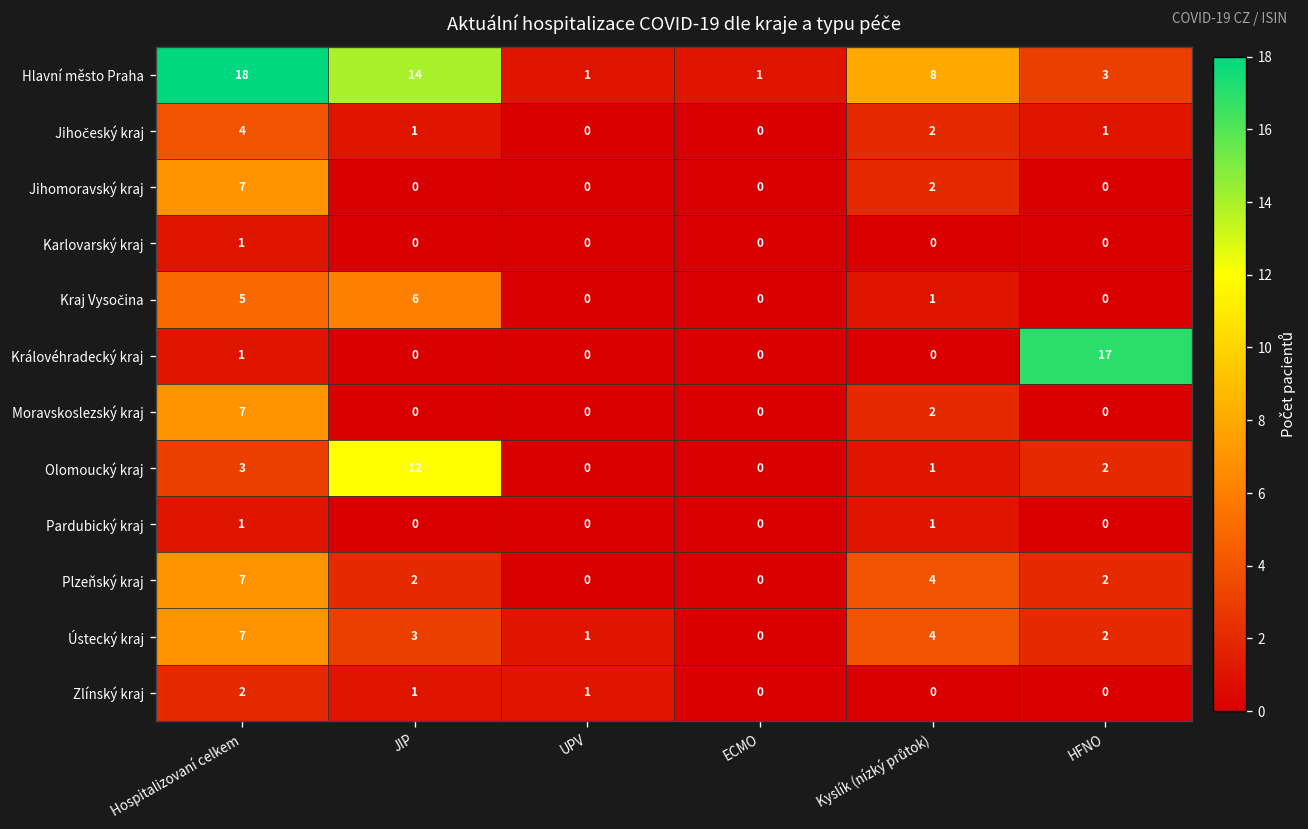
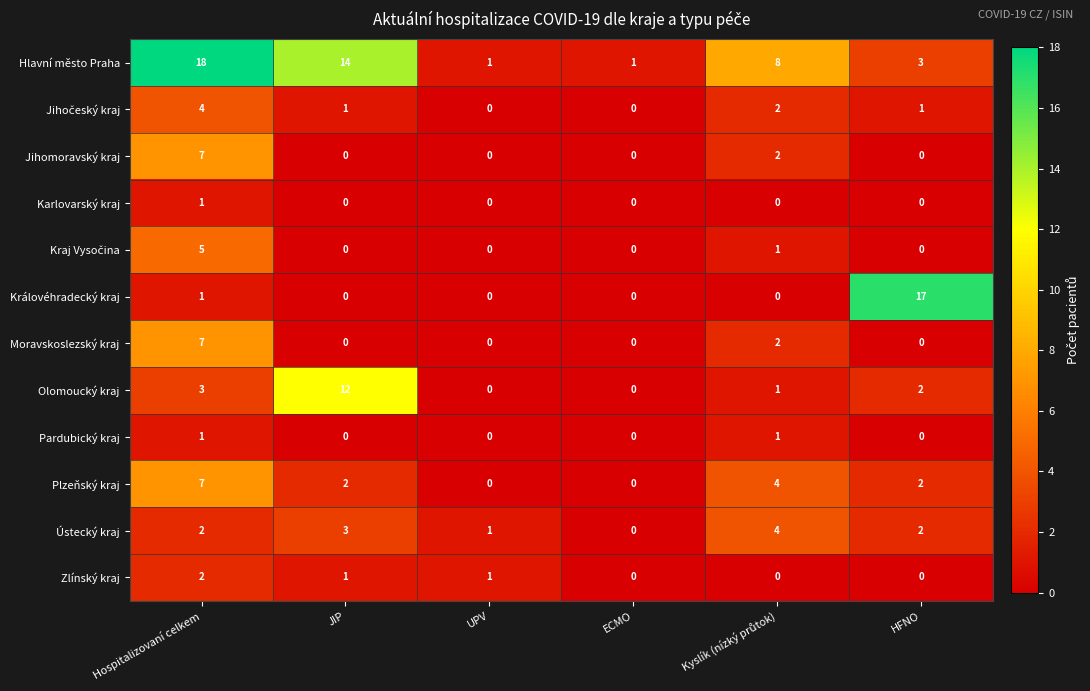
Kraj Vysočina, JIP: 6 -> 0
Ústecký kraj, Hospitalizovaní celkem: 7 -> 2
